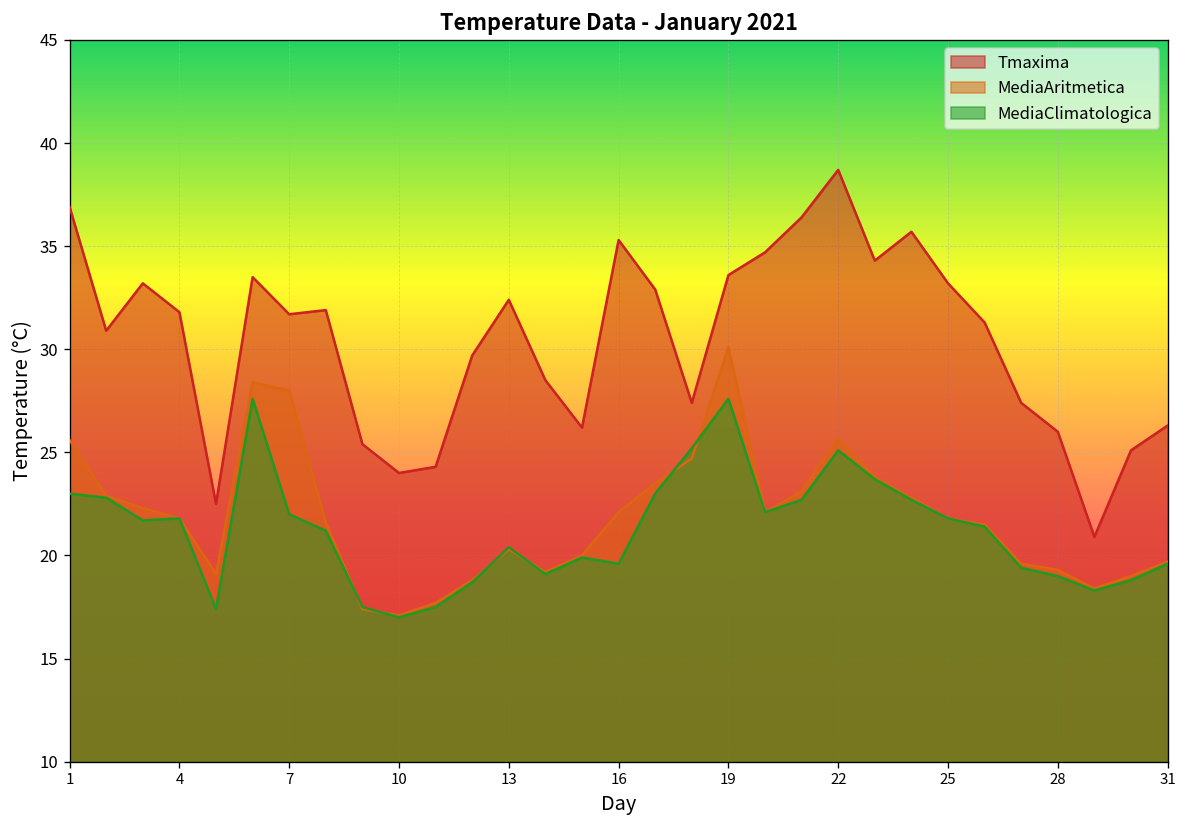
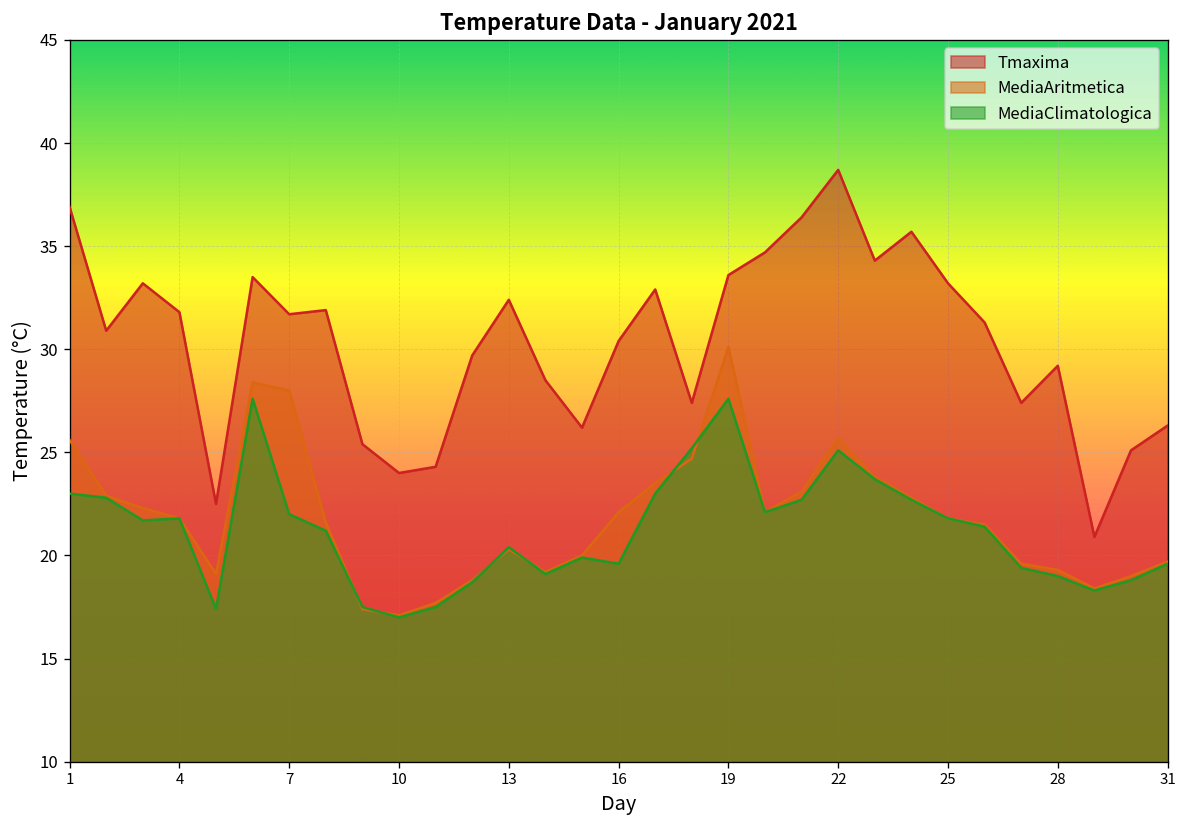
Tmaxima, 16: 35.3 -> 30.4
Tmaxima, 28: 26.0 -> 29.2
